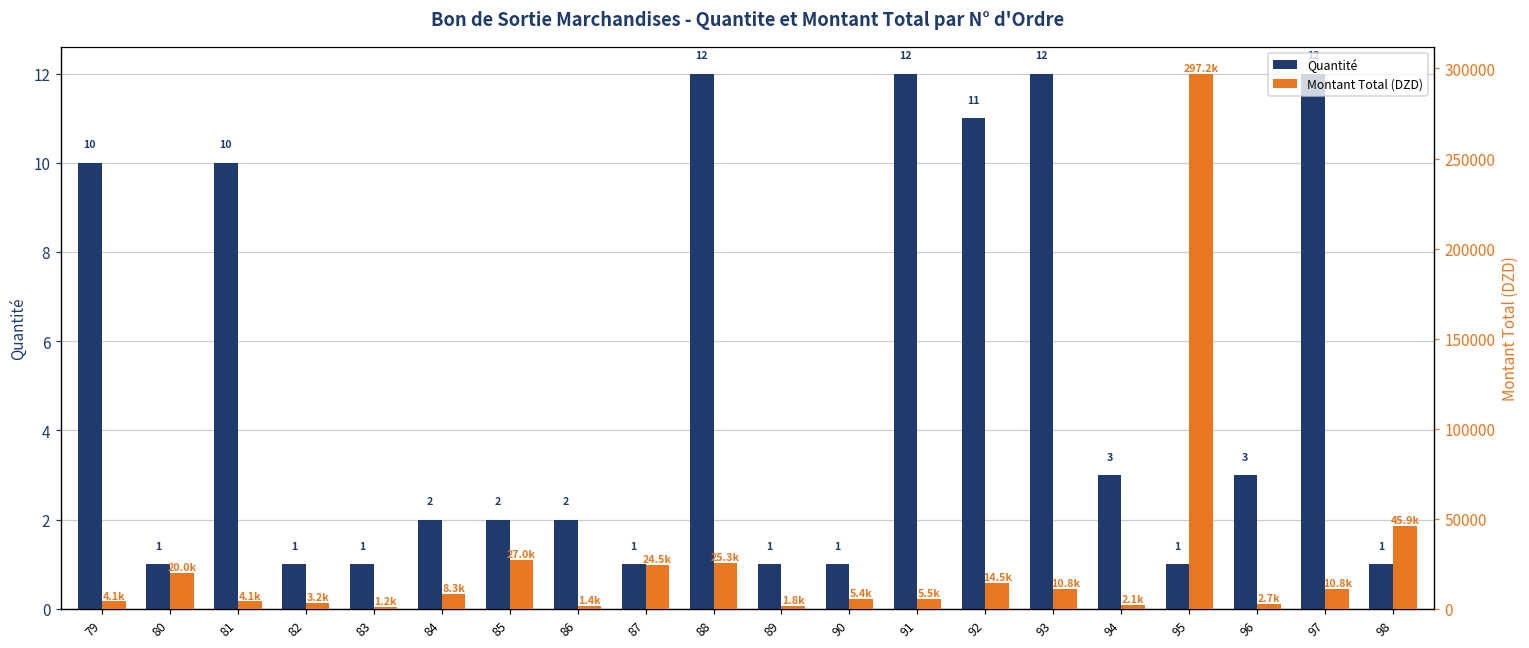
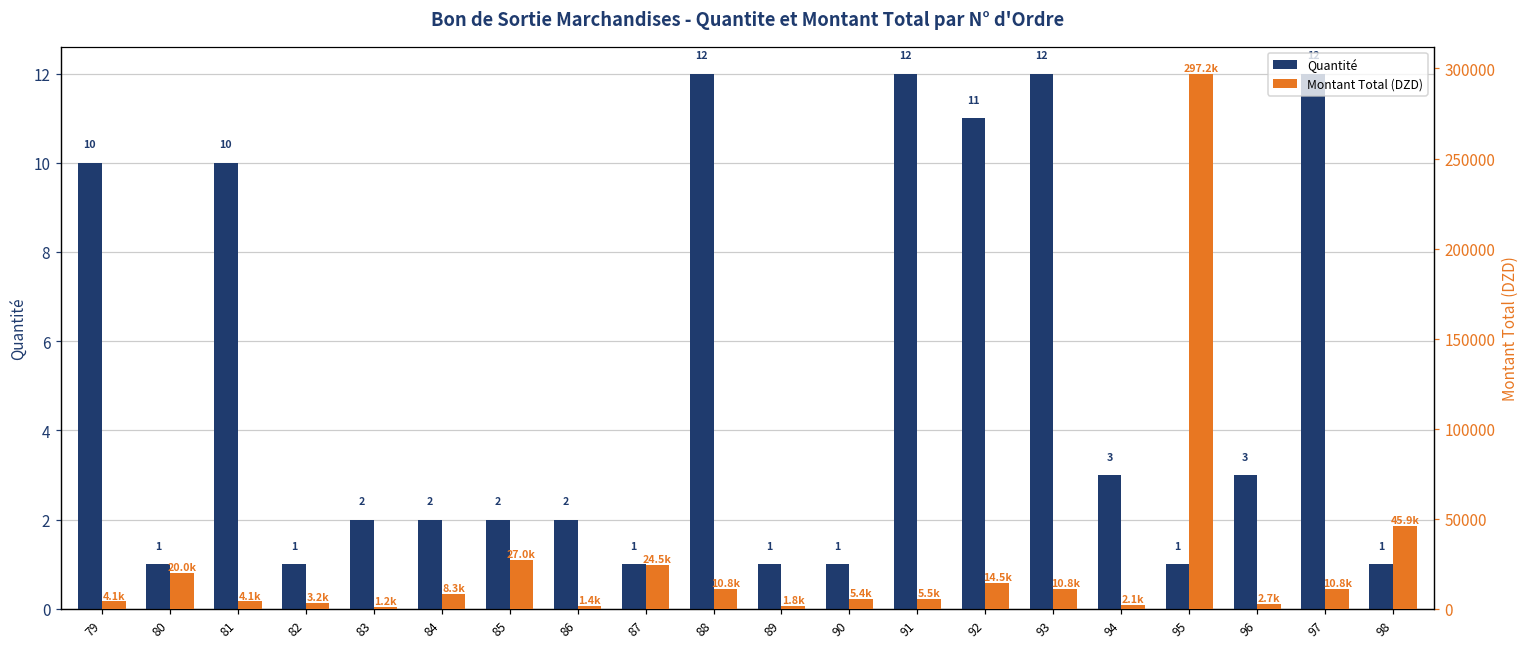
Quantité, 83: 1 -> 2
Montant Total (DZD), 88: 25.3k -> 10.8k
